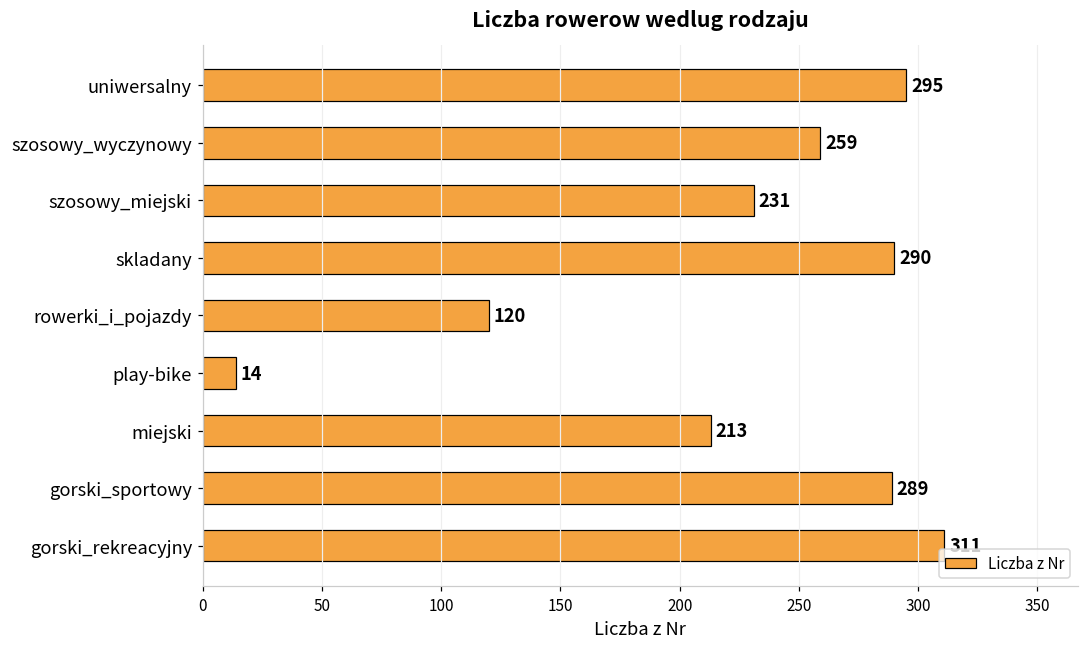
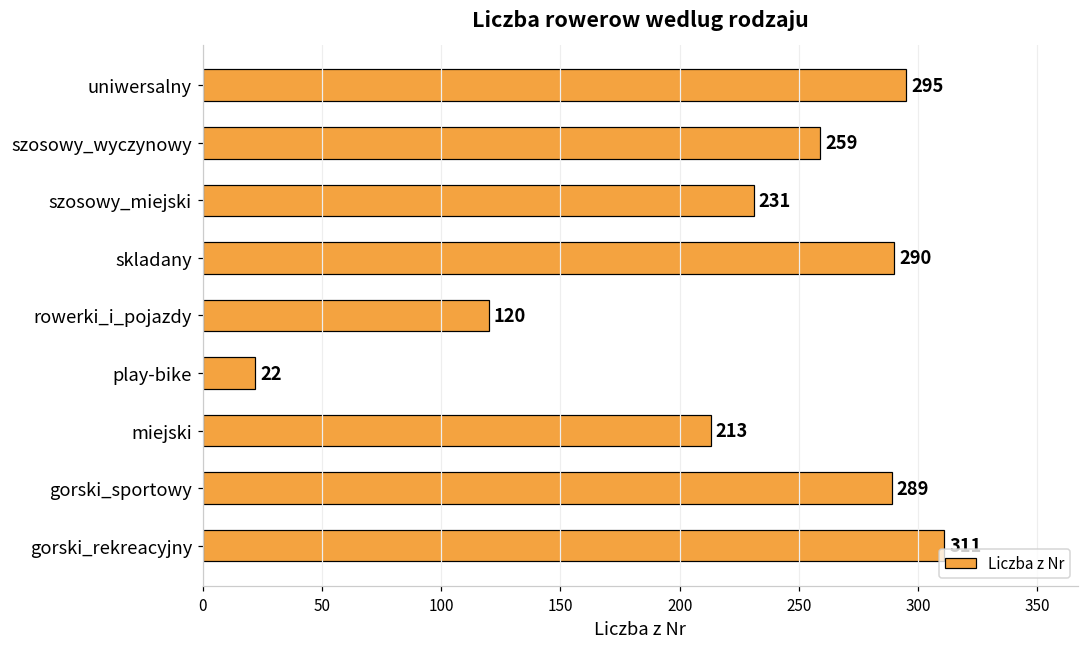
play-bike: 14 -> 22
